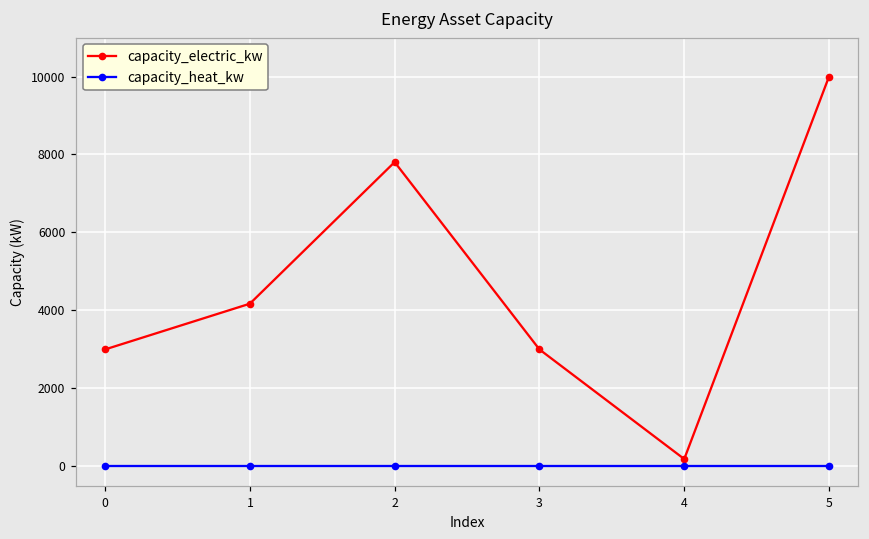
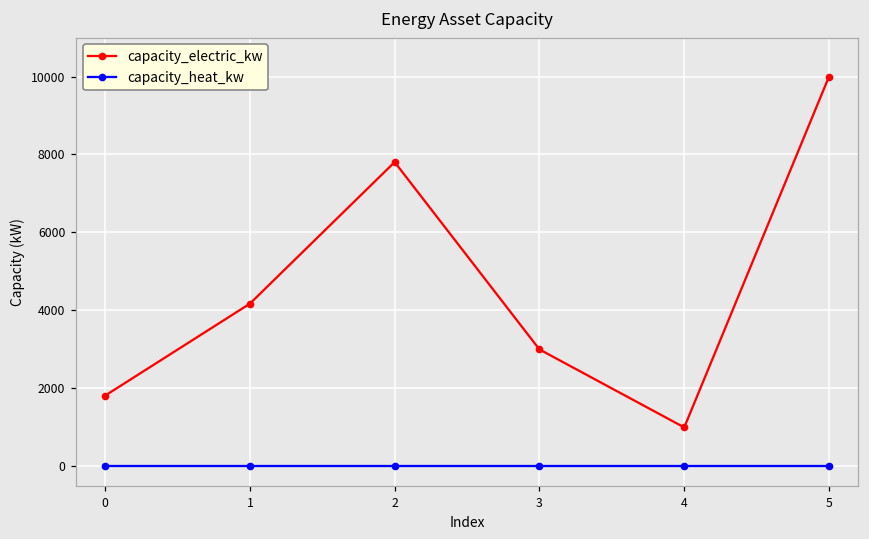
capacity_electric_kw, 0: 3000 -> 1800
capacity_electric_kw, 4: 200 -> 1000
